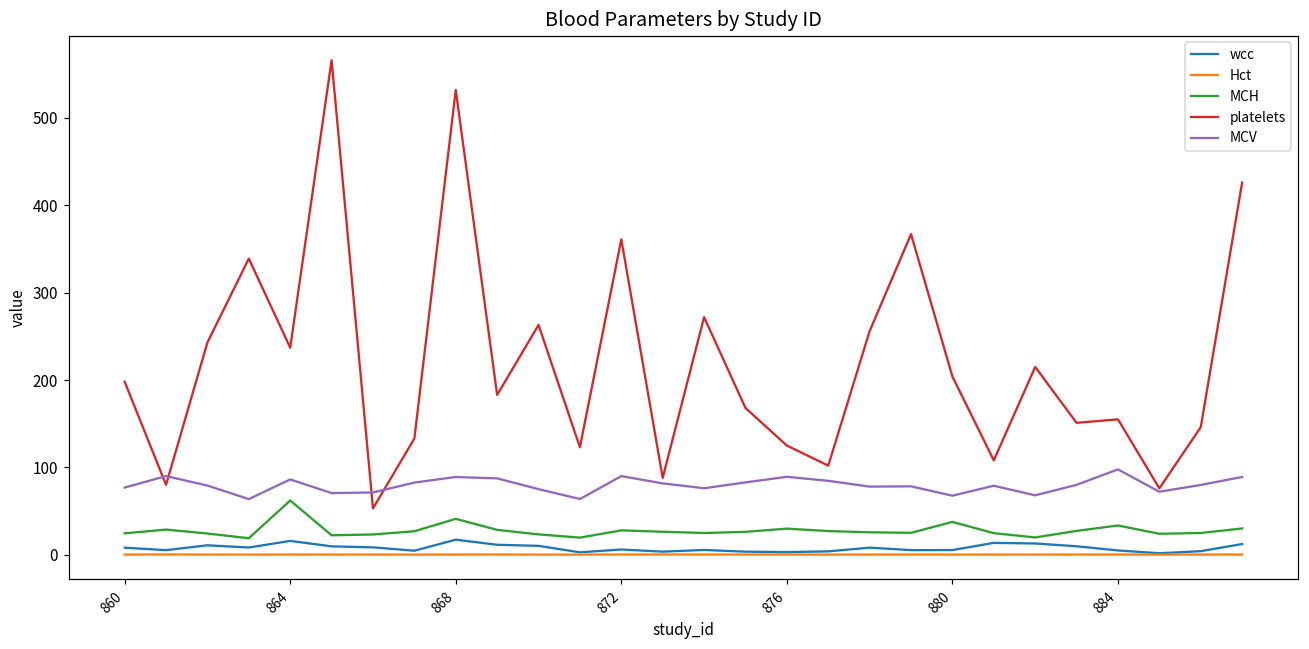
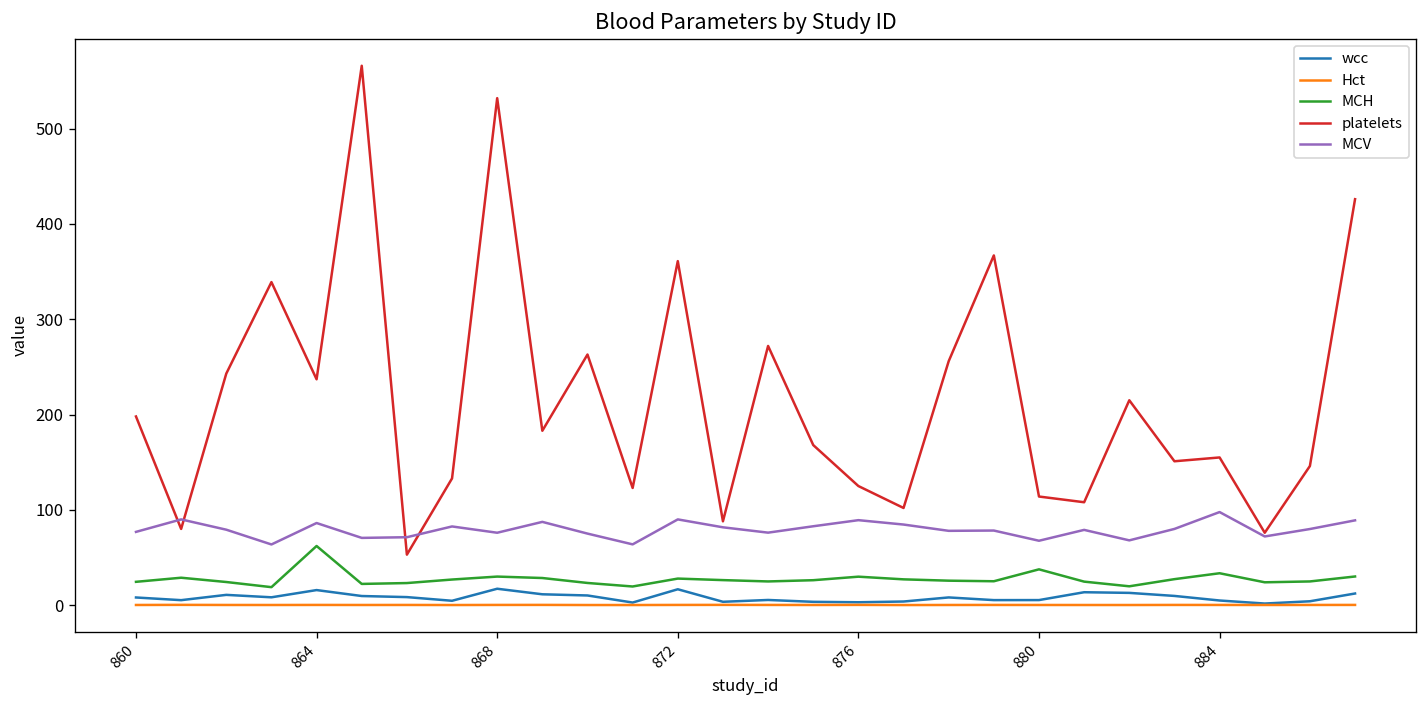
MCH, 868: 40 -> 30
MCV, 868: 90 -> 80
wcc, 872: 10 -> 20
platelets, 880: 200 -> 110
